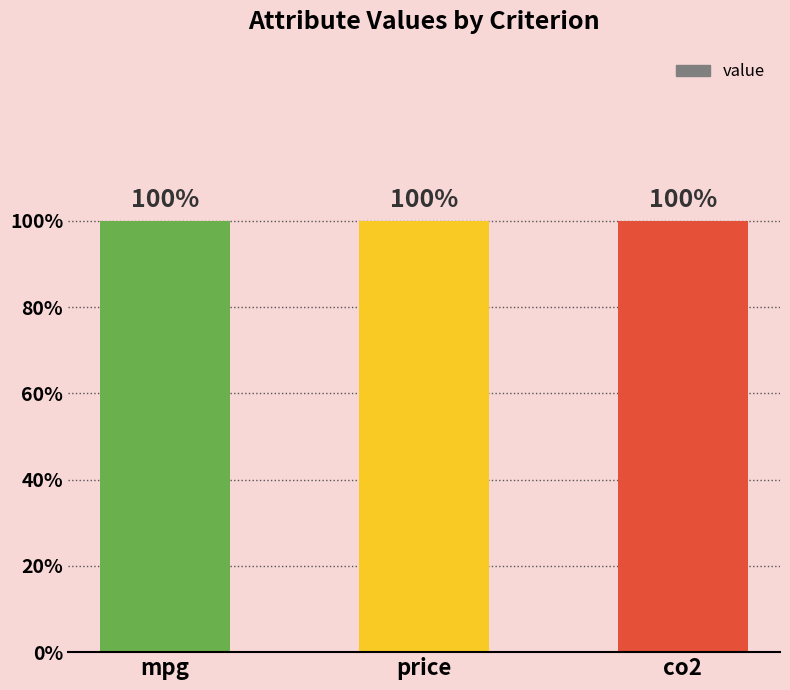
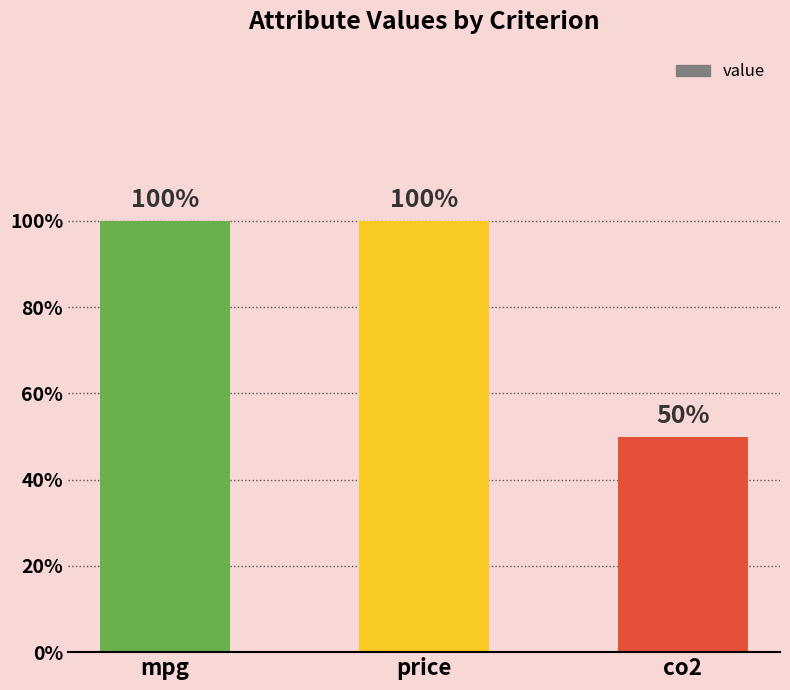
co2: 100% -> 50%
